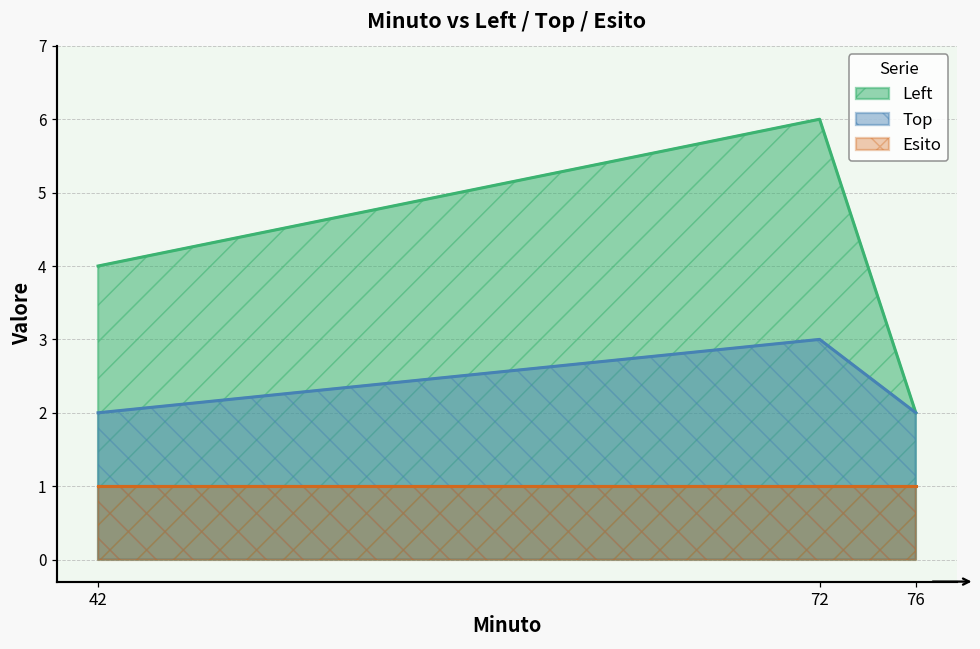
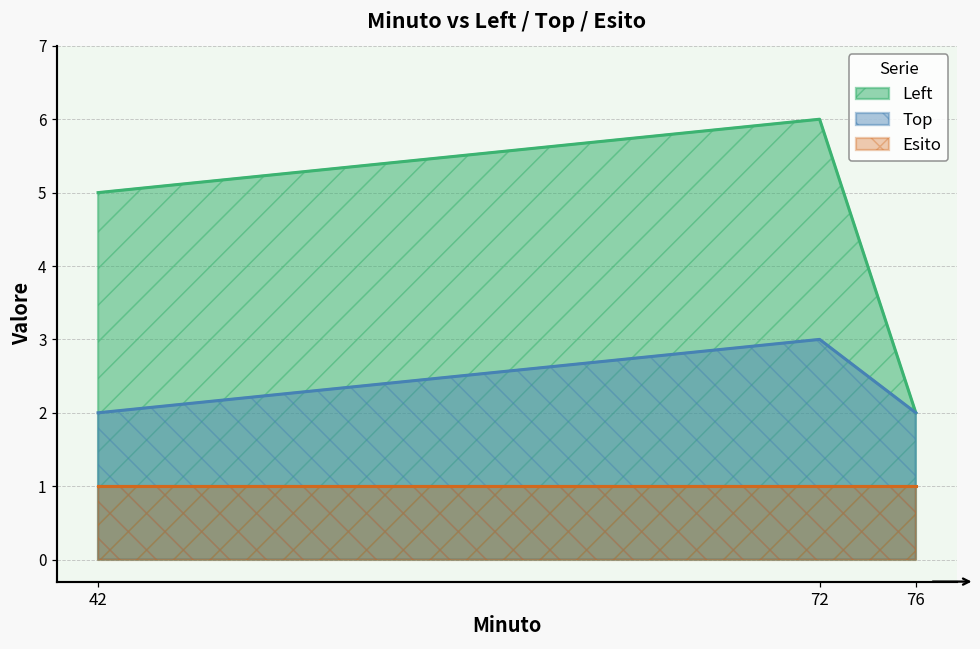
Left, 42: 4 -> 5
